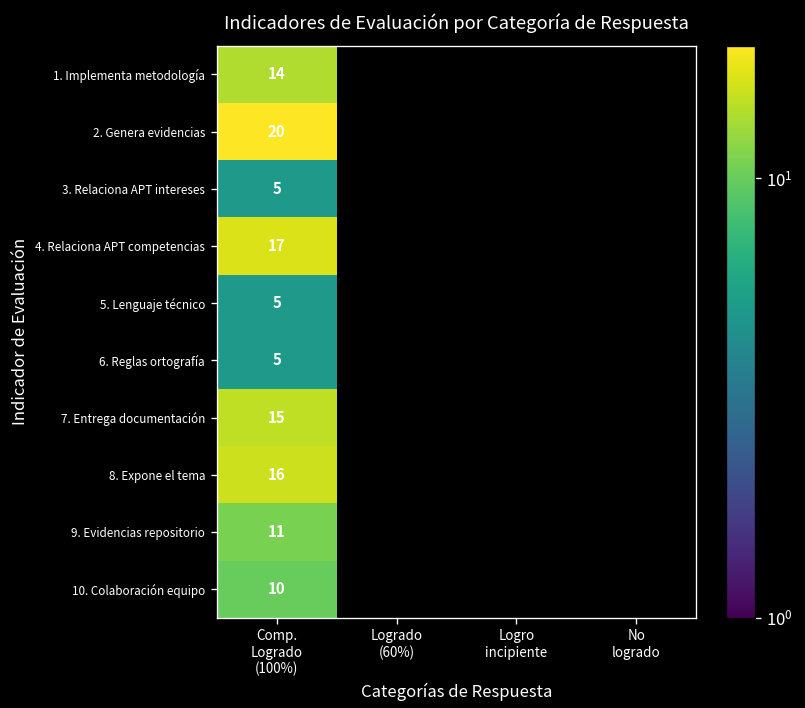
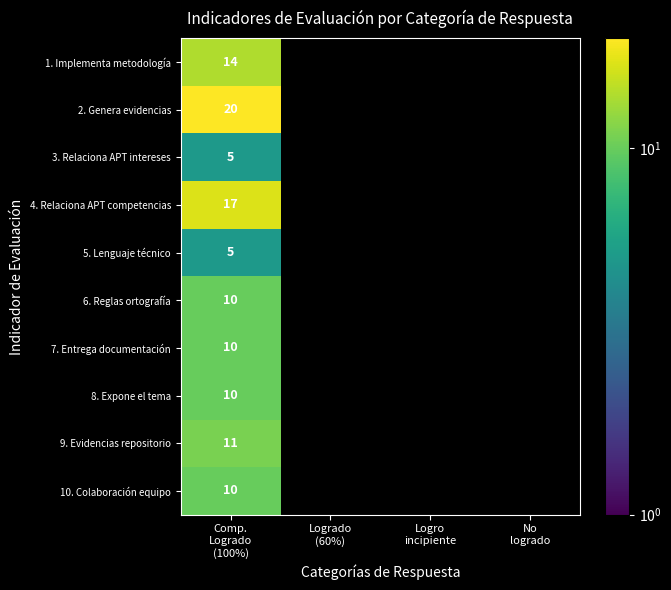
6. Reglas ortografía, Comp. Logrado (100%): 5 -> 10
7. Entrega documentación, Comp. Logrado (100%): 15 -> 10
8. Expone el tema, Comp. Logrado (100%): 16 -> 10
